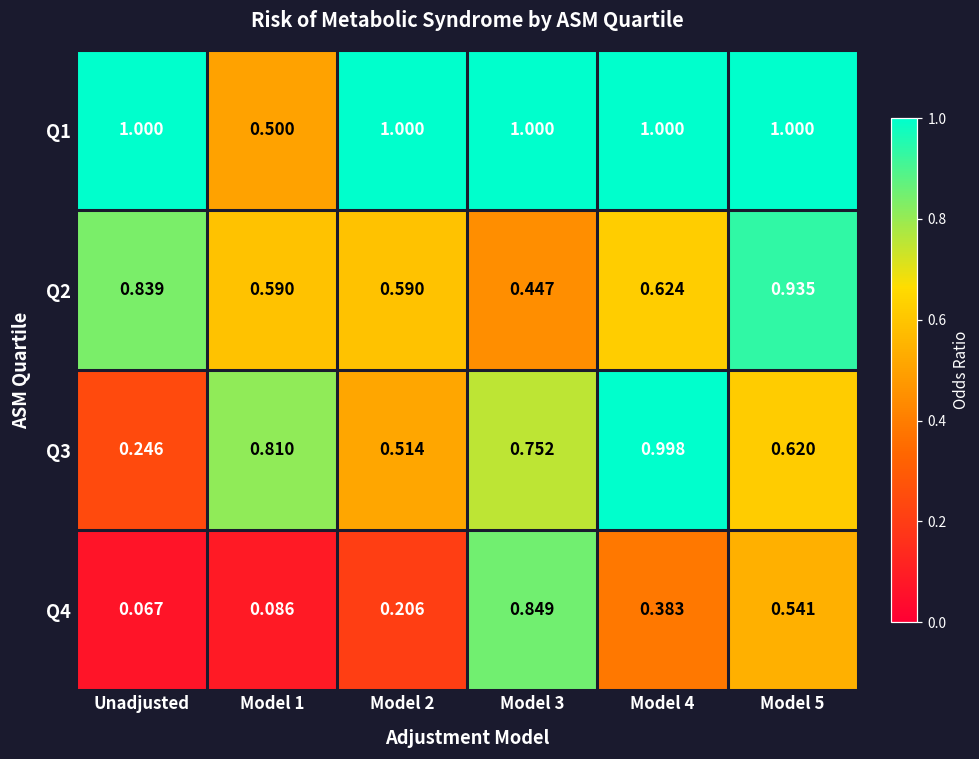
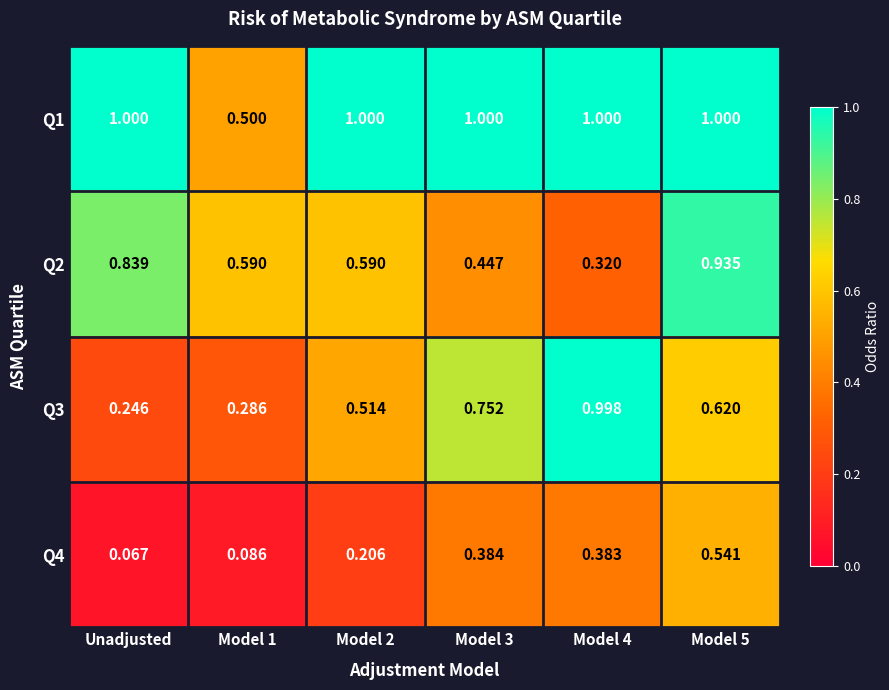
Q2, Model 4: 0.624 -> 0.320
Q3, Model 1: 0.810 -> 0.286
Q4, Model 3: 0.849 -> 0.384
